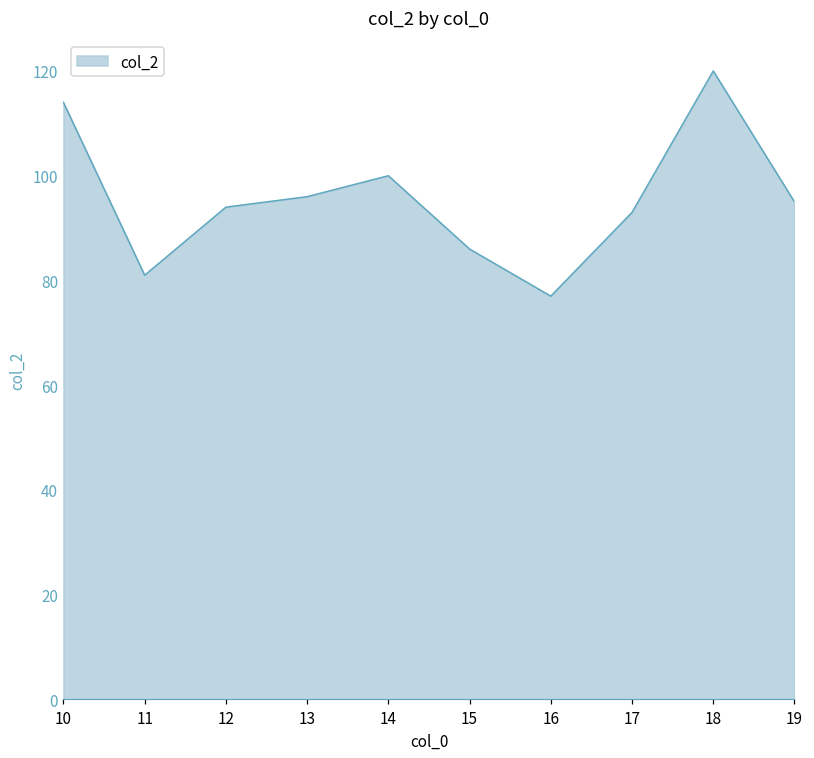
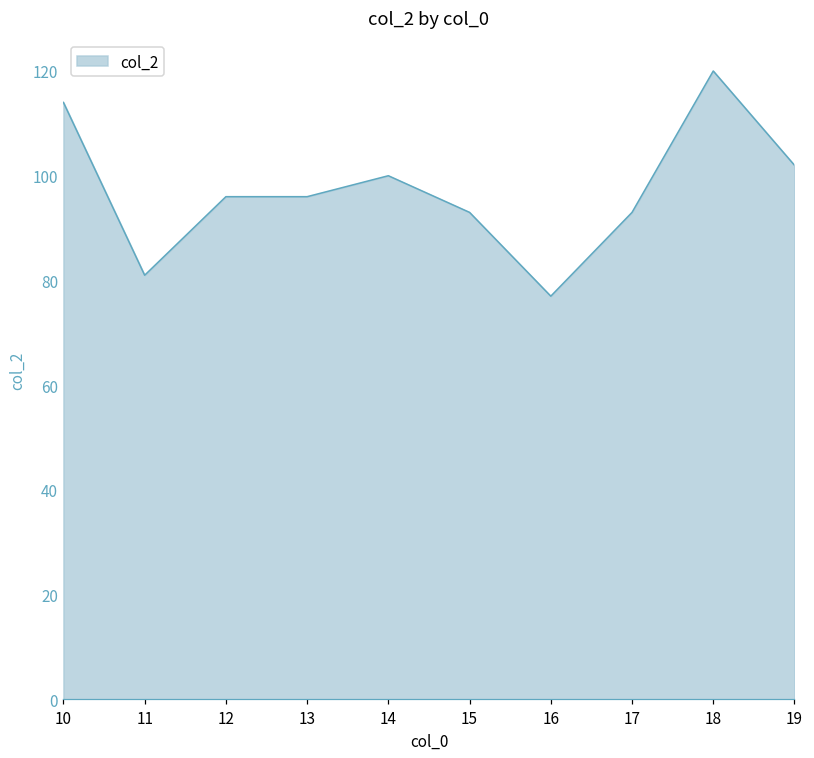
12: 94 -> 96
15: 86 -> 93
19: 95 -> 102
